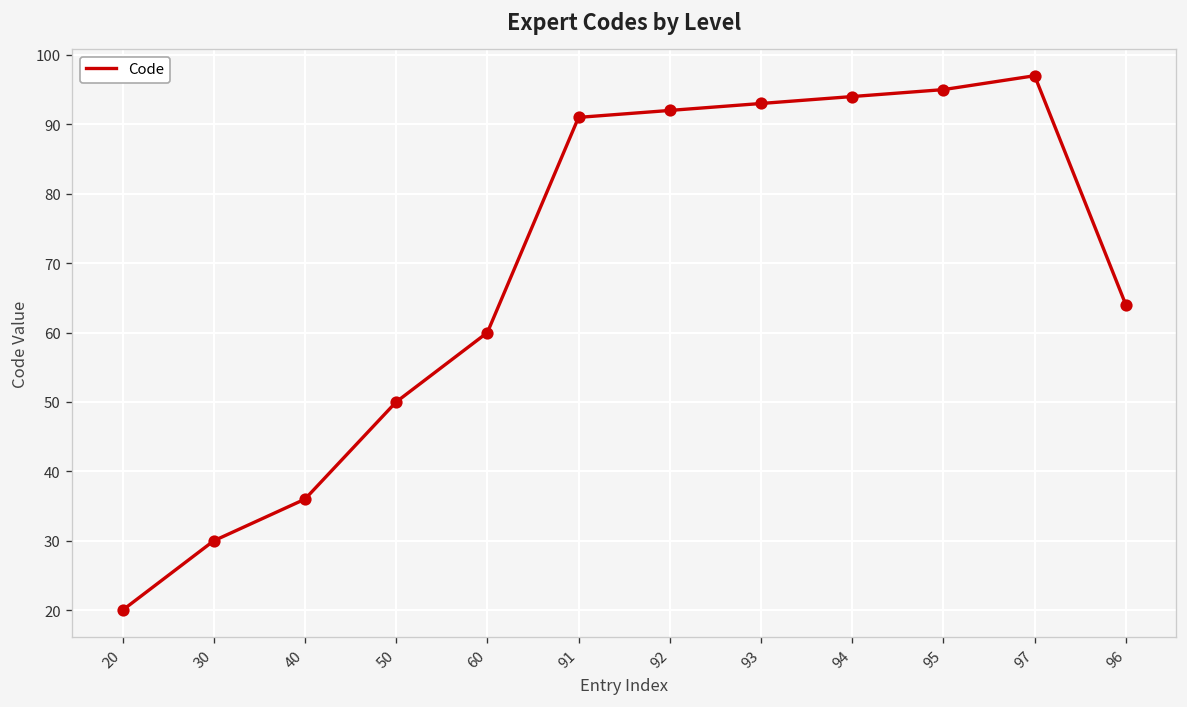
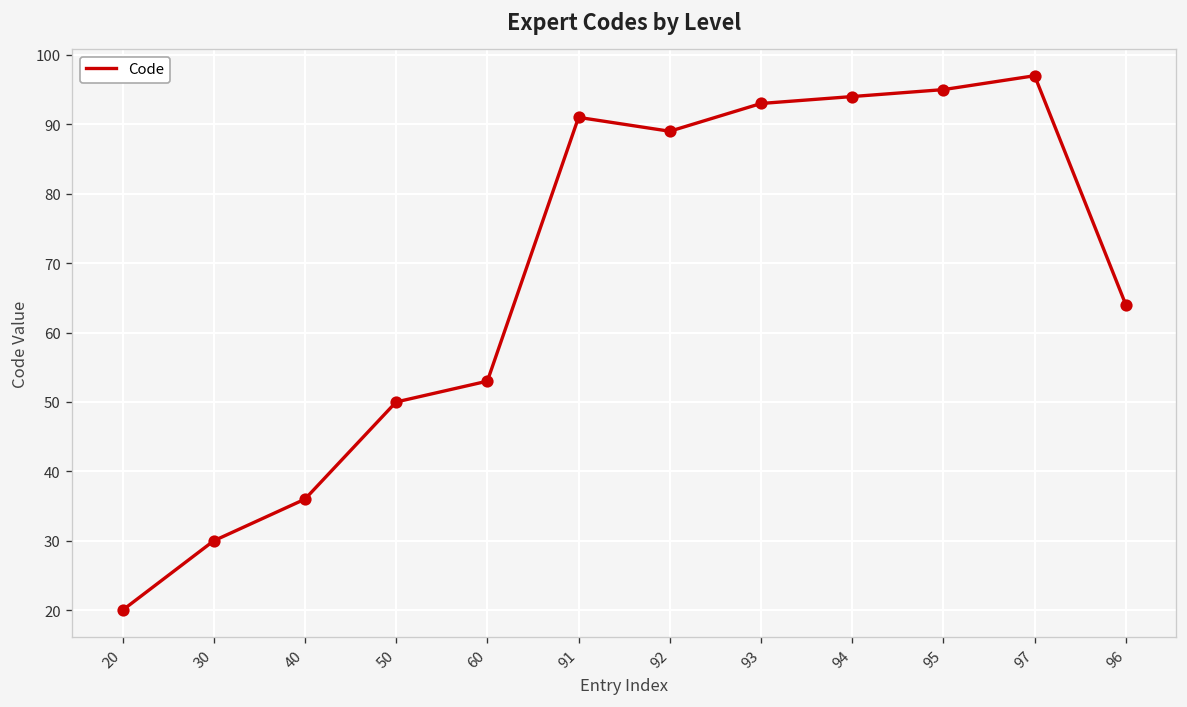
60: 60 -> 53
92: 92 -> 89
